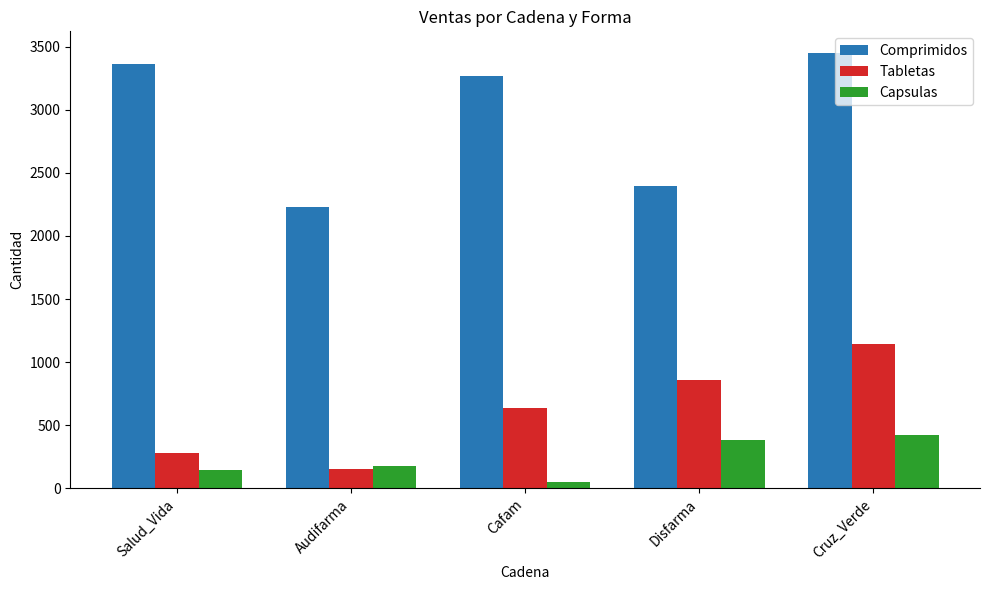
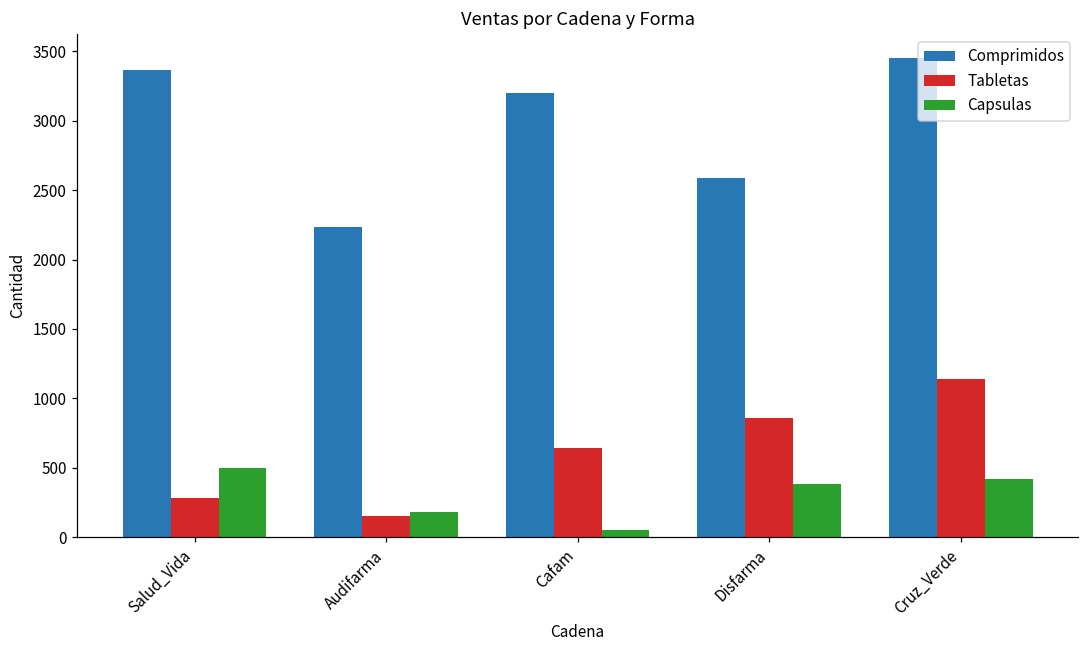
Capsulas, Salud_Vida: 150 -> 500
Comprimidos, Cafam: 3270 -> 3200
Comprimidos, Disfarma: 2400 -> 2590
